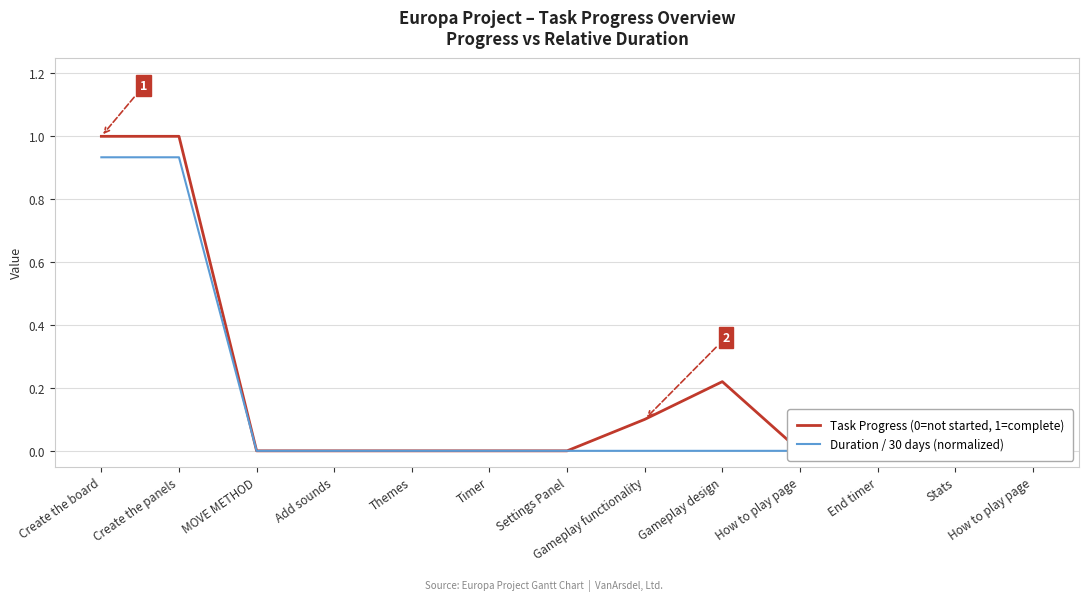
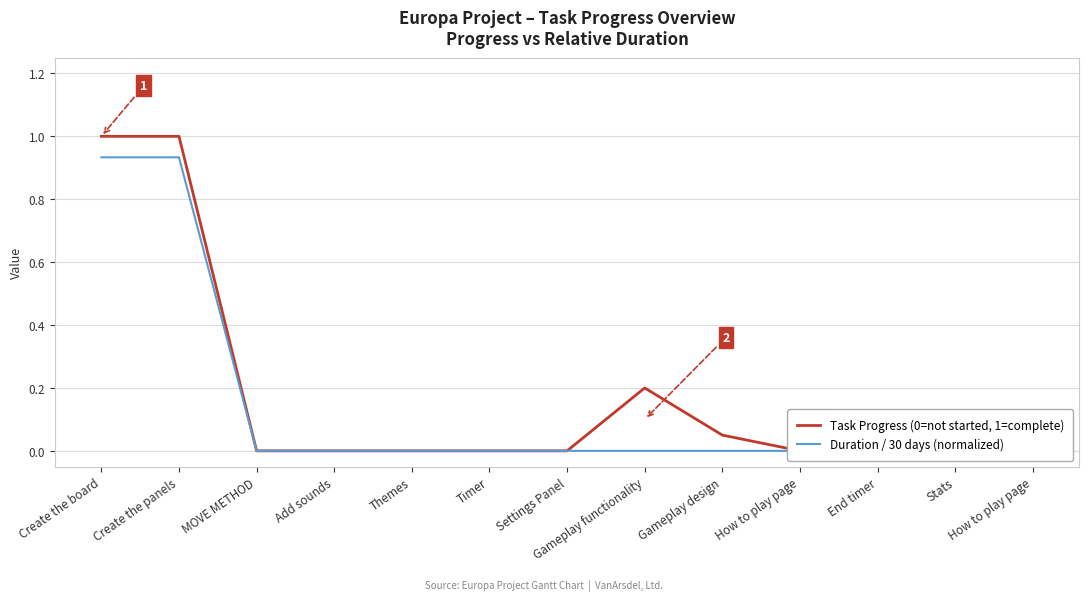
Task Progress (0=not started, 1=complete), Gameplay functionality: 0.1 -> 0.2
Task Progress (0=not started, 1=complete), Gameplay design: 0.22 -> 0.05
